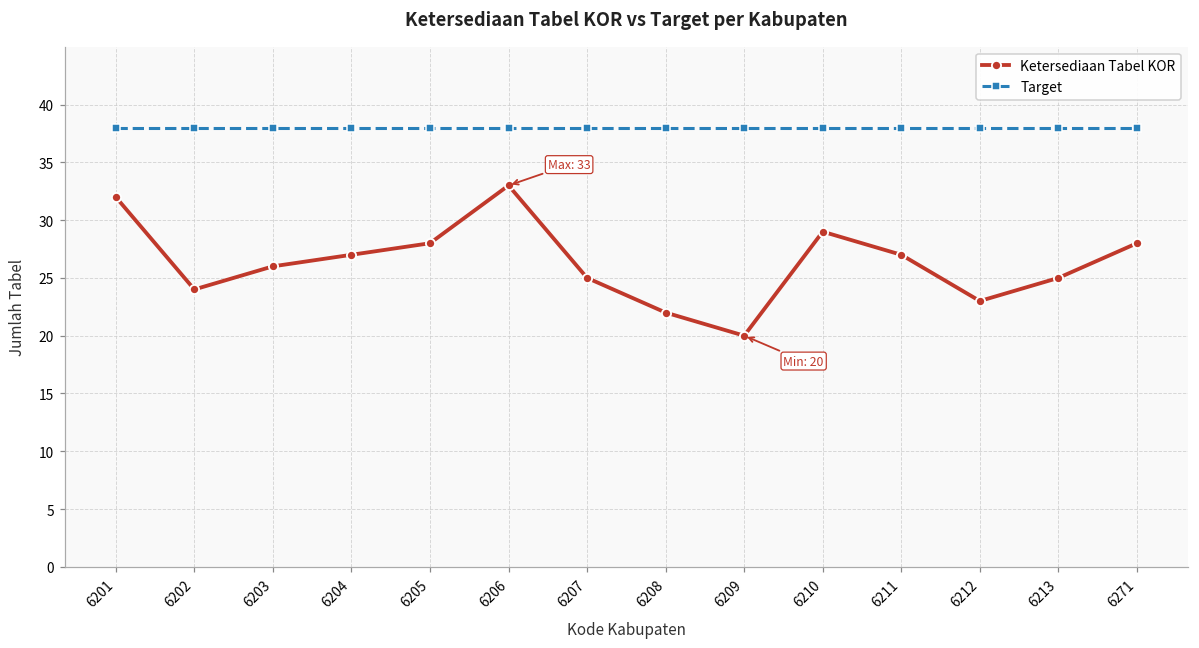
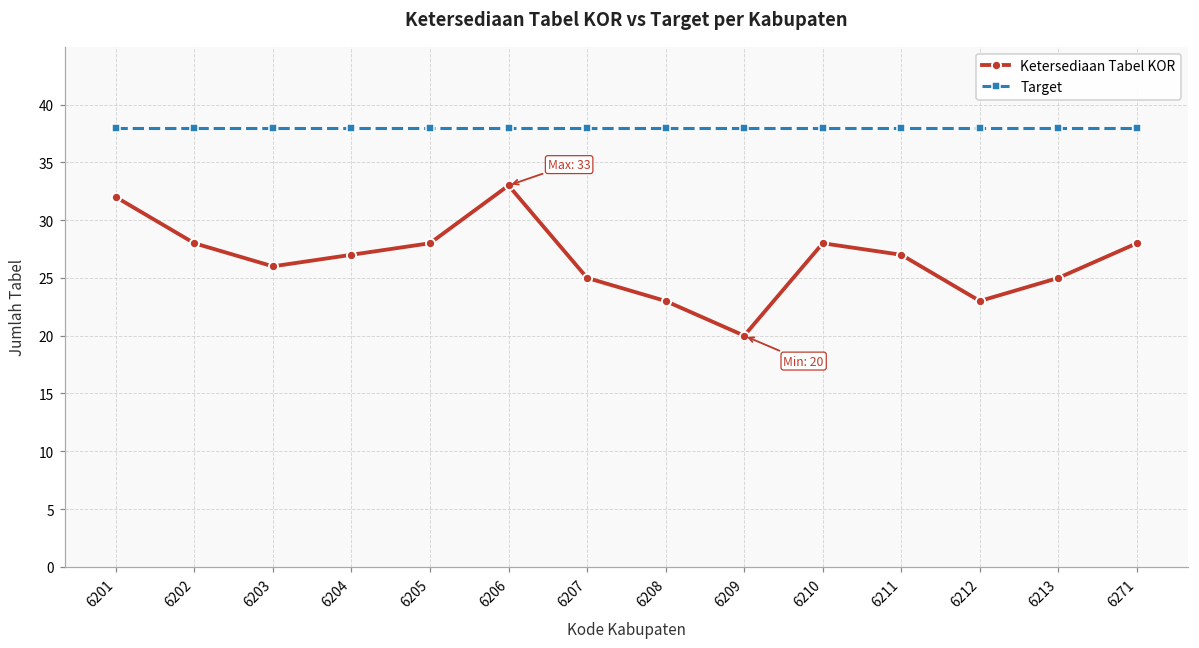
Ketersediaan Tabel KOR, 6202: 24 -> 28
Ketersediaan Tabel KOR, 6208: 22 -> 23
Ketersediaan Tabel KOR, 6210: 29 -> 28
